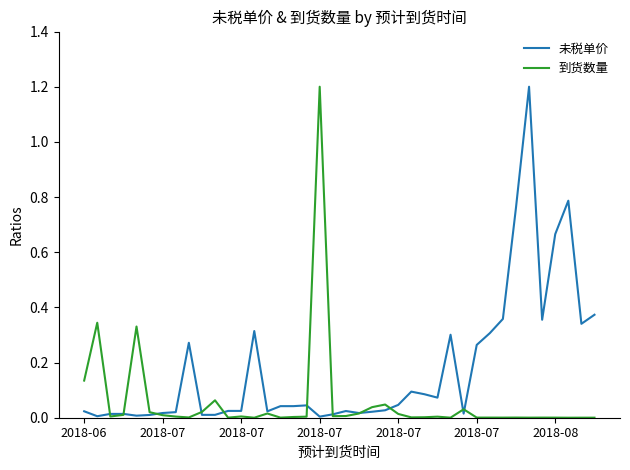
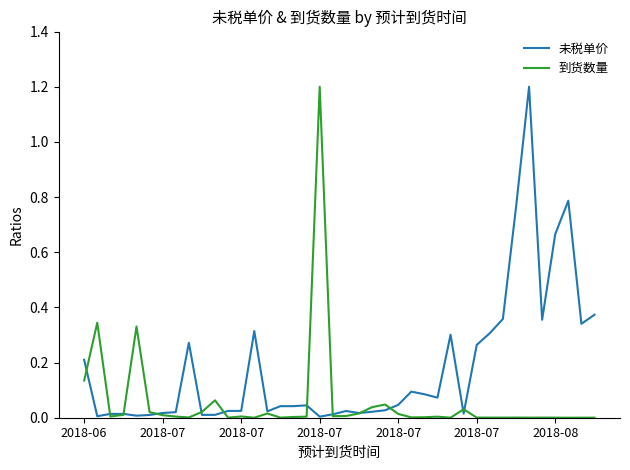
未税单价, 2018-06: 0.02 -> 0.21
